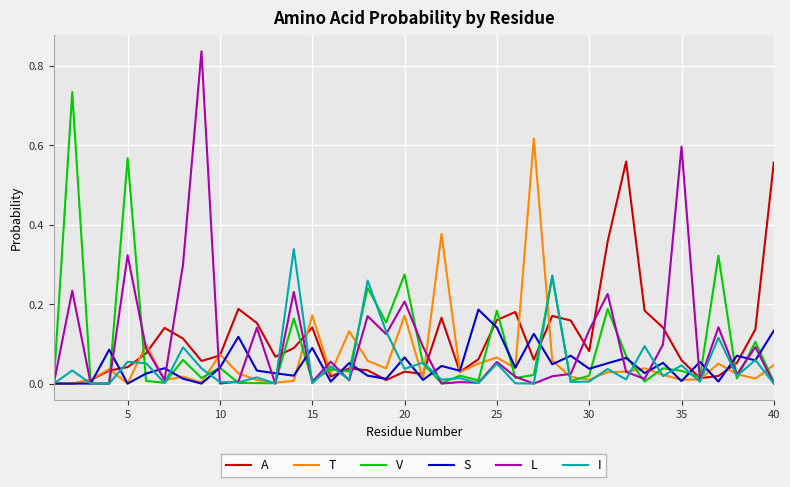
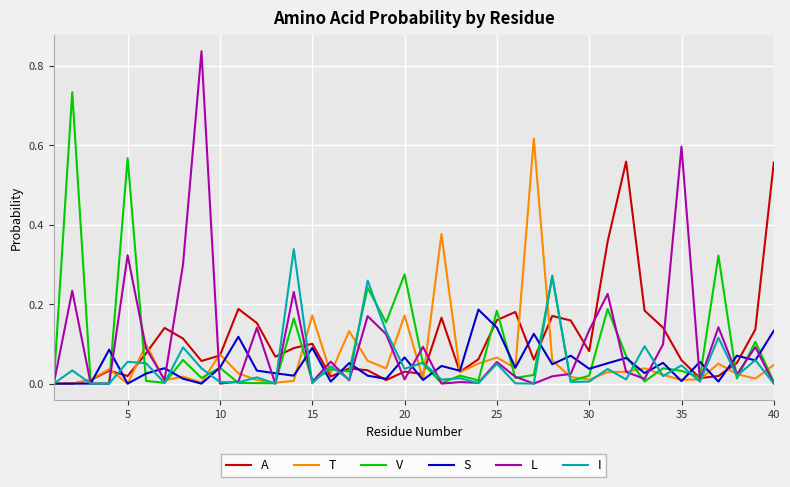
A, 5: 0.04 -> 0.02
A, 15: 0.14 -> 0.10
L, 20: 0.21 -> 0.01
